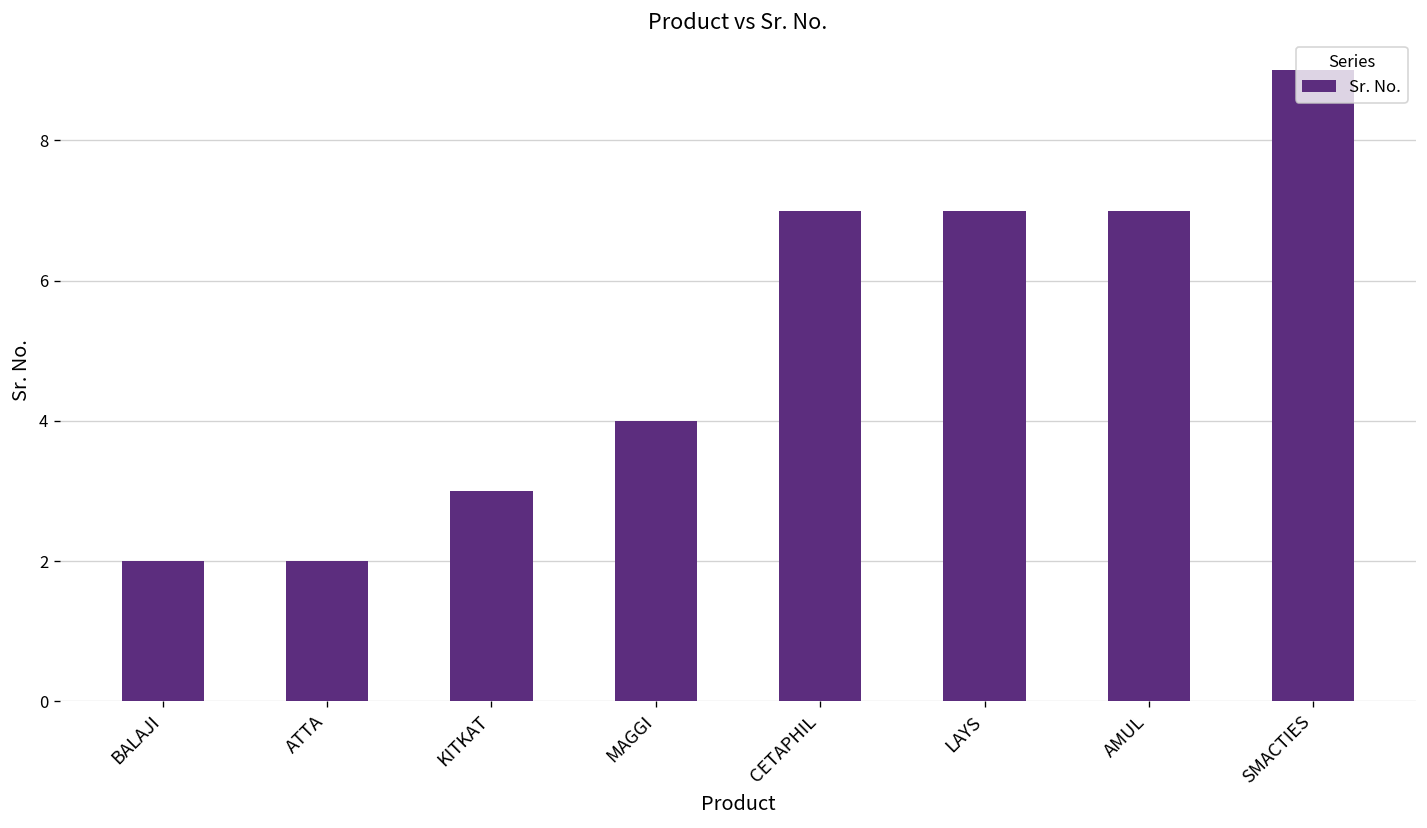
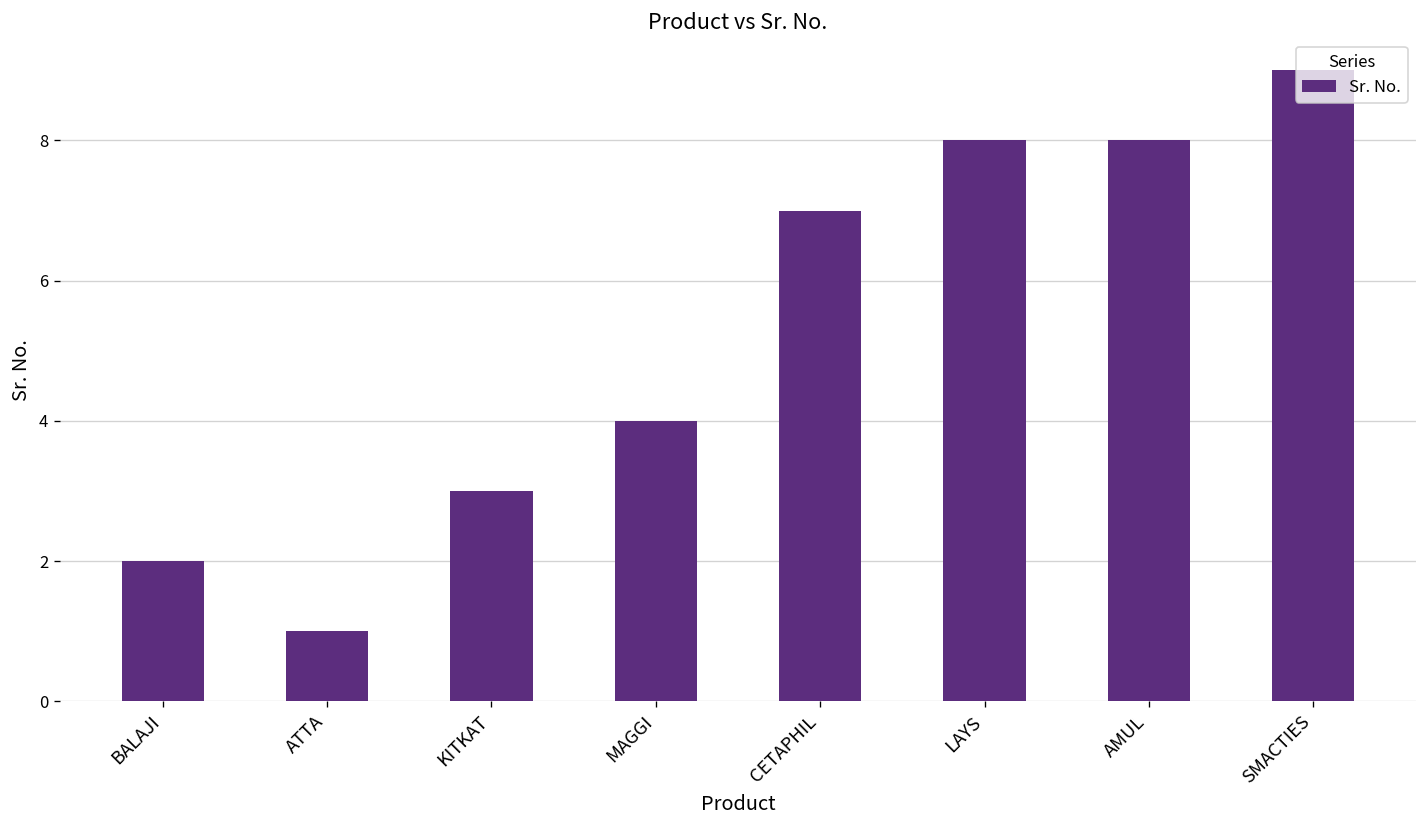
ATTA: 2 -> 1
LAYS: 7 -> 8
AMUL: 7 -> 8
